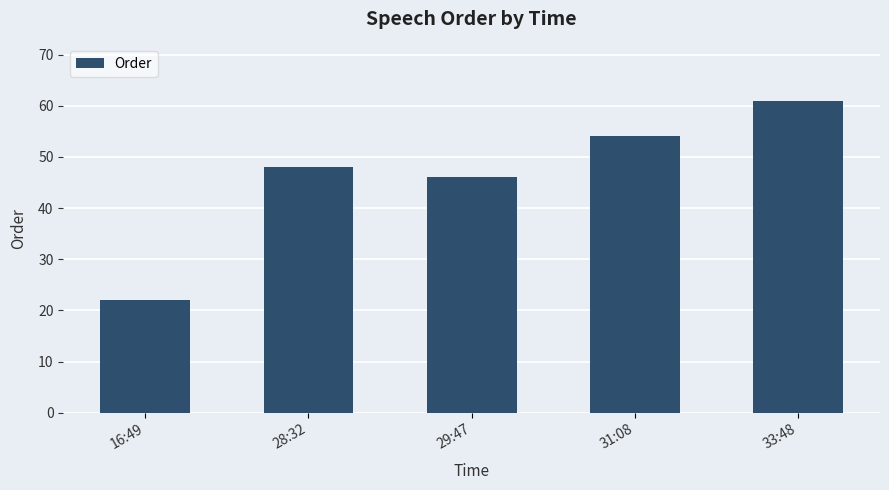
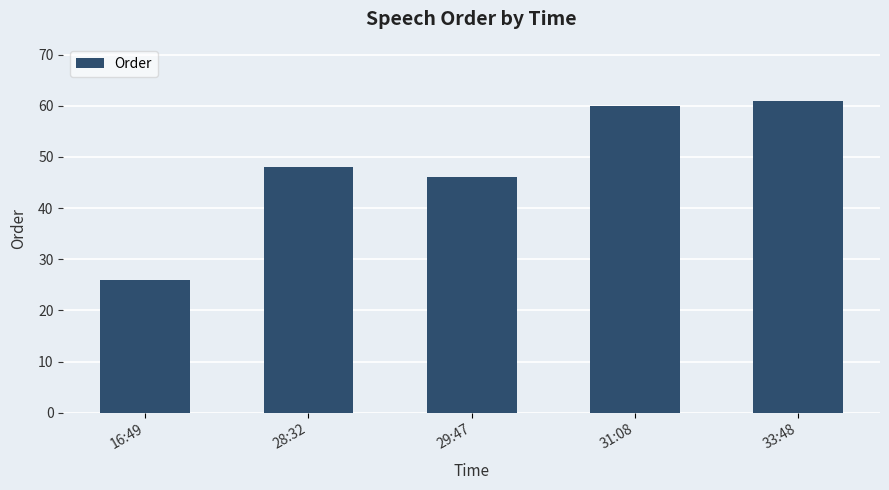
16:49: 22 -> 26
31:08: 54 -> 60
